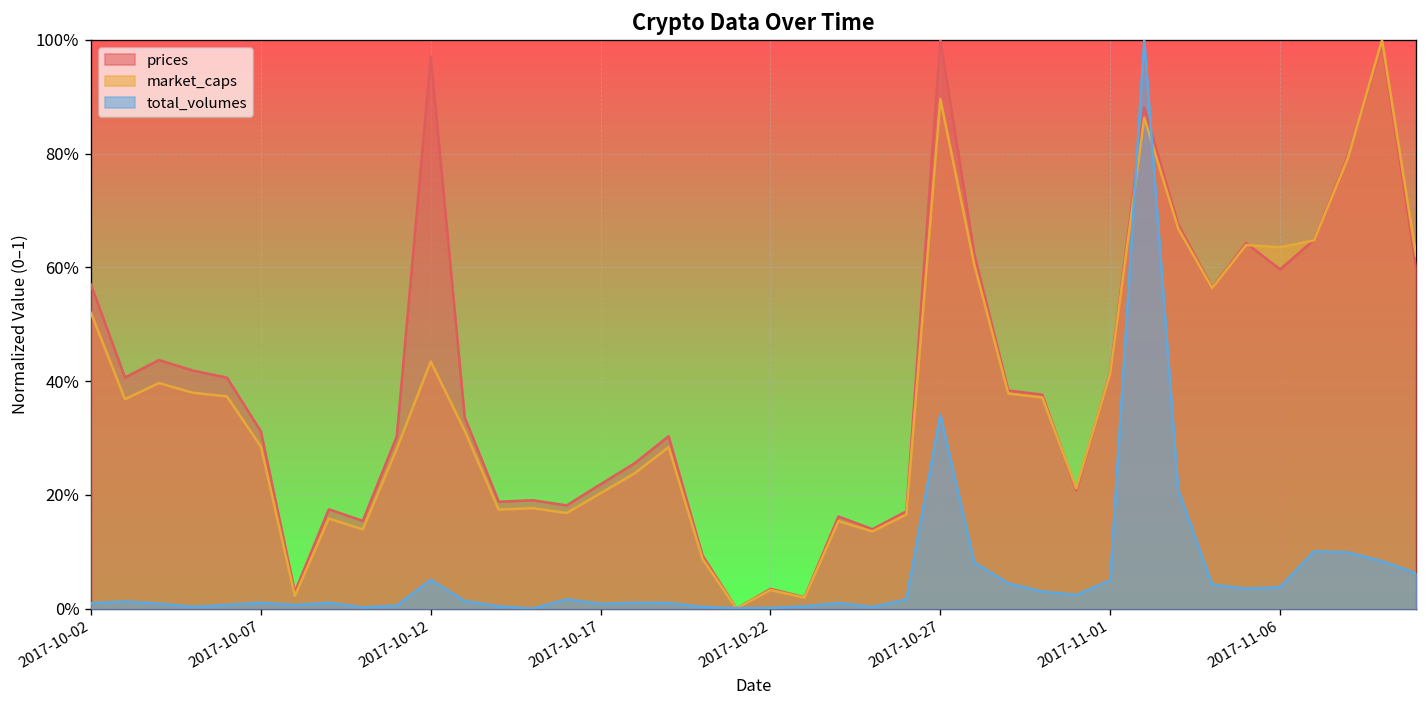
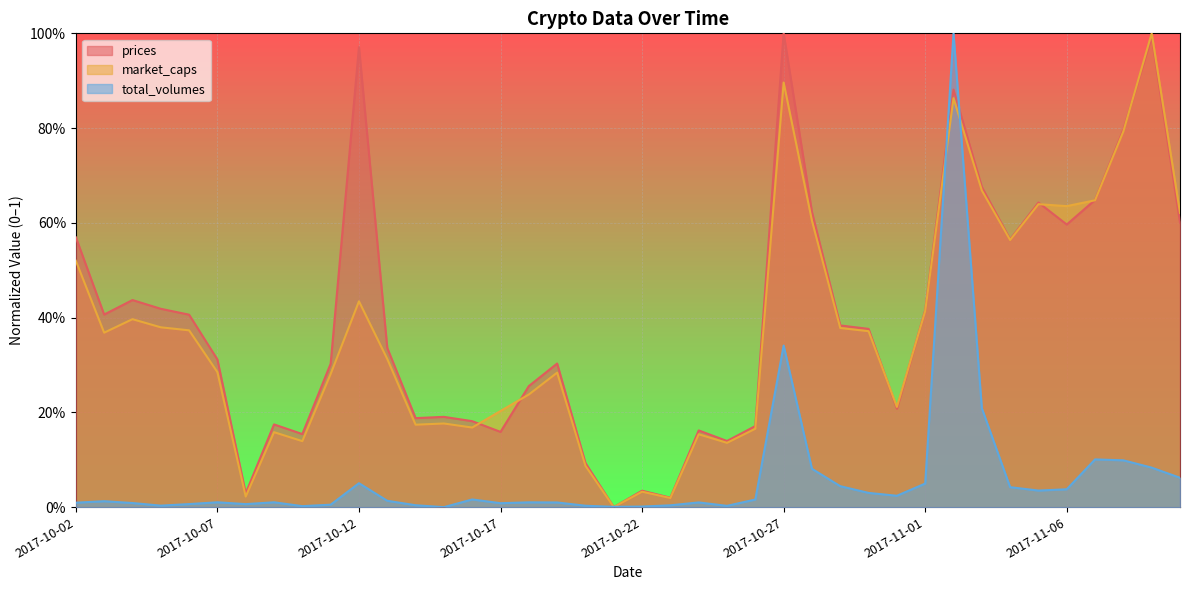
prices, 2017-10-17: 22% -> 16%
